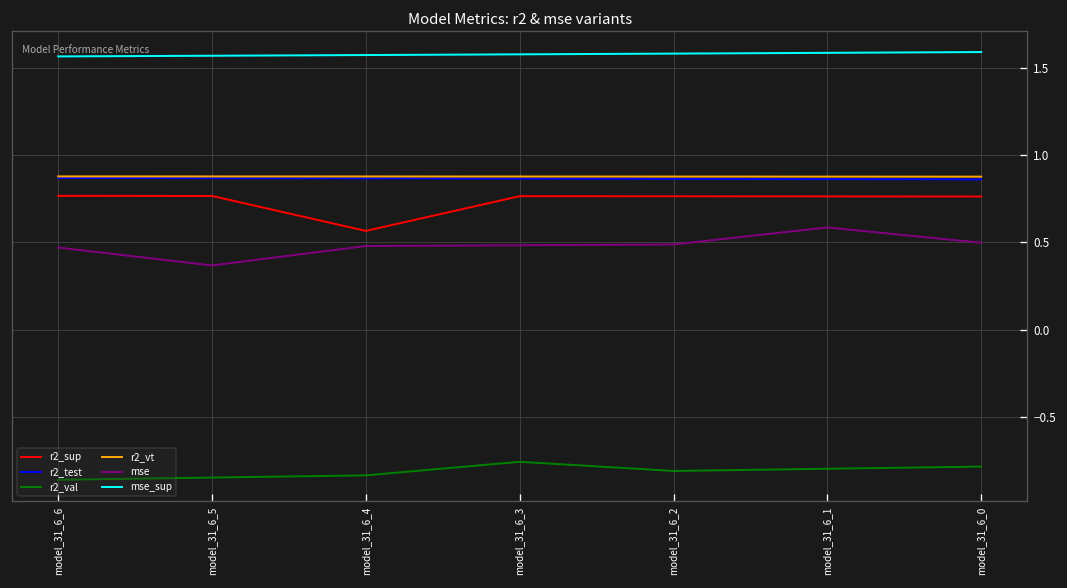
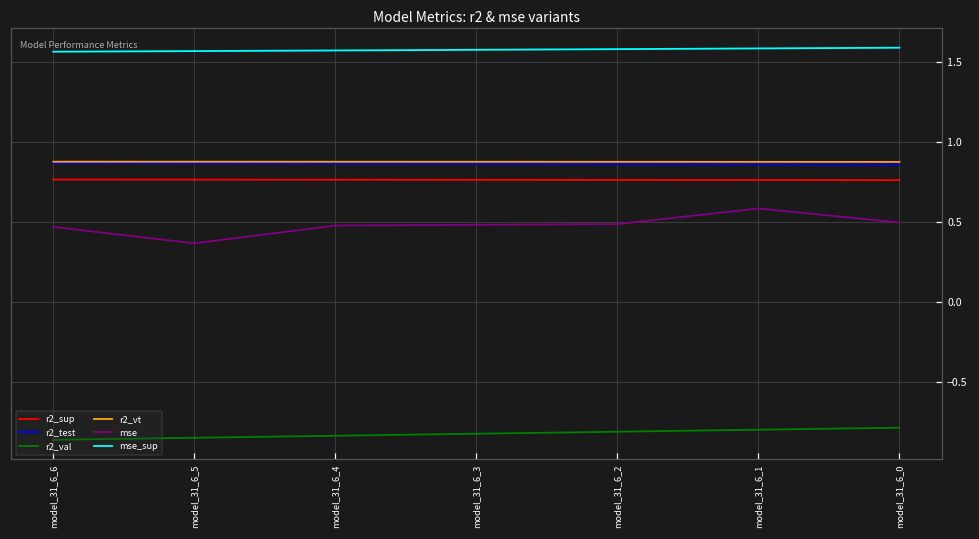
r2_sup, model_31_6_4: 0.57 -> 0.76
r2_val, model_31_6_3: -0.76 -> -0.82
